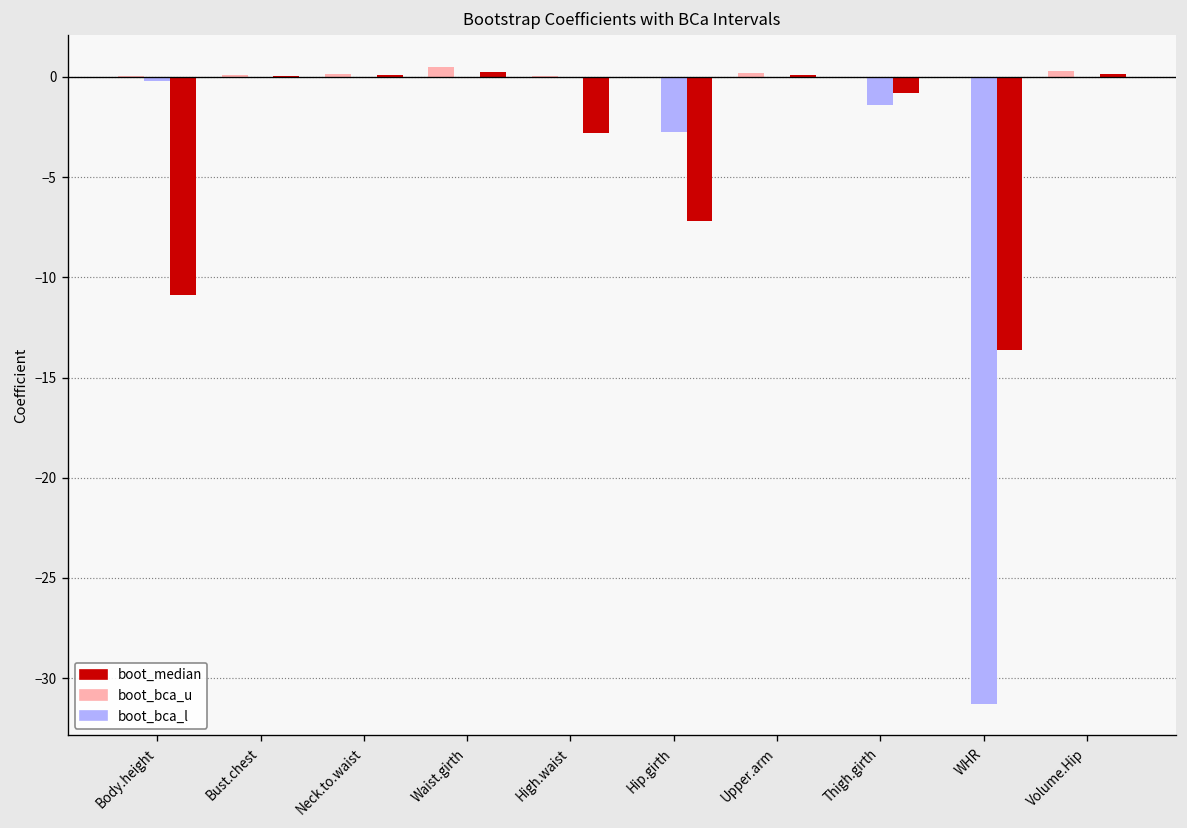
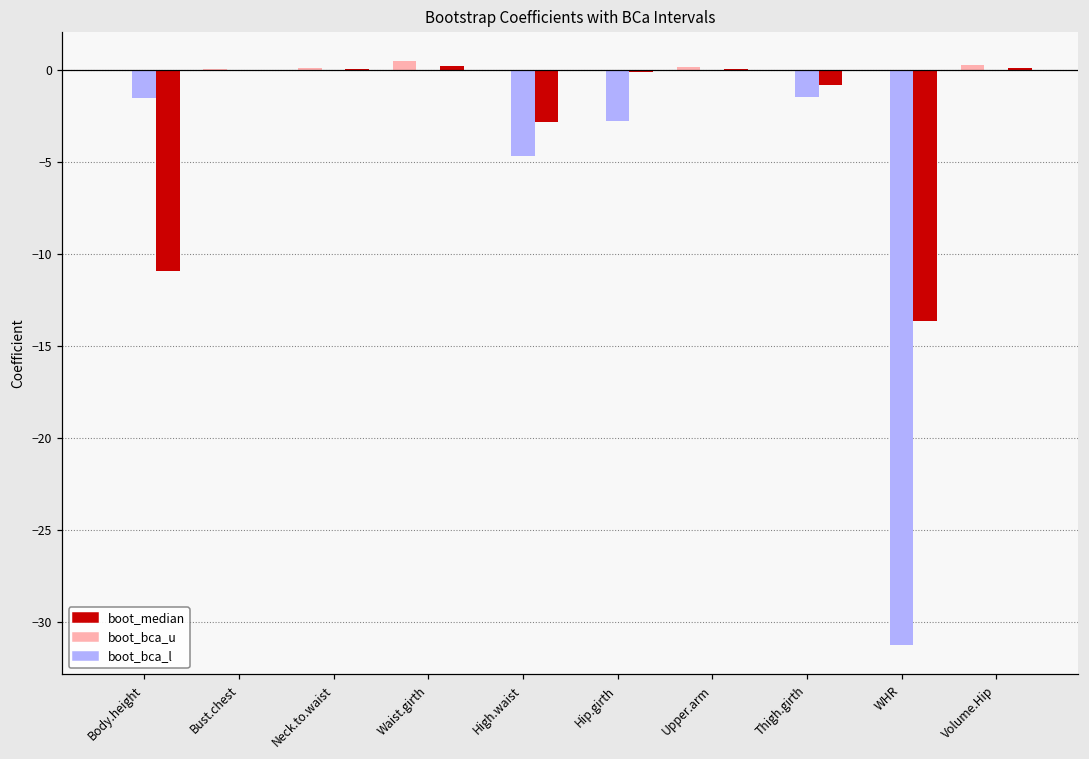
boot_bca_l, Body.height: -0.2 -> -1.5
boot_bca_l, High.waist: -0.1 -> -4.7
boot_median, Hip.girth: -7.2 -> -0.1
